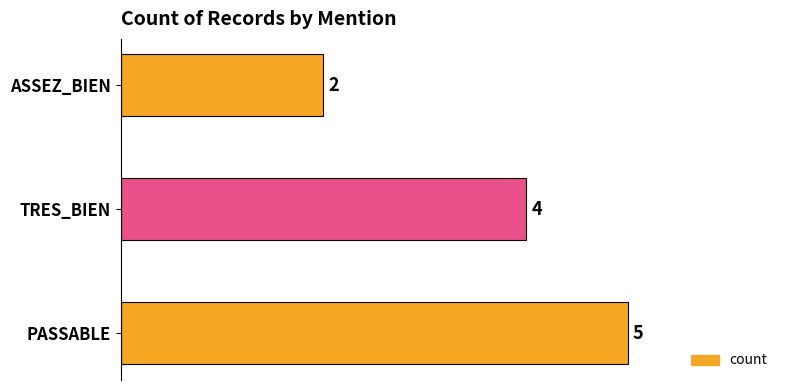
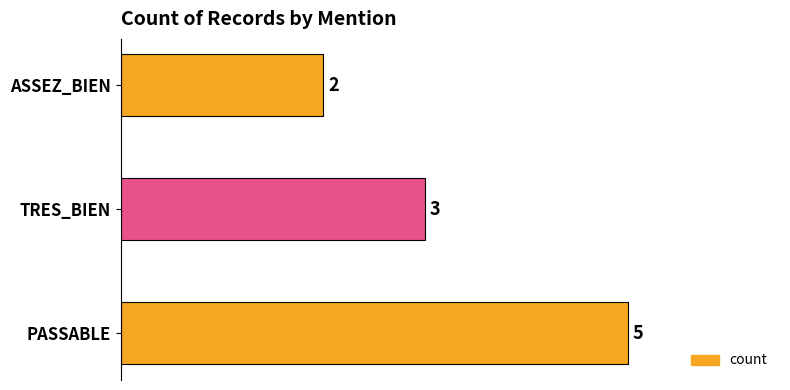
TRES_BIEN: 4 -> 3
